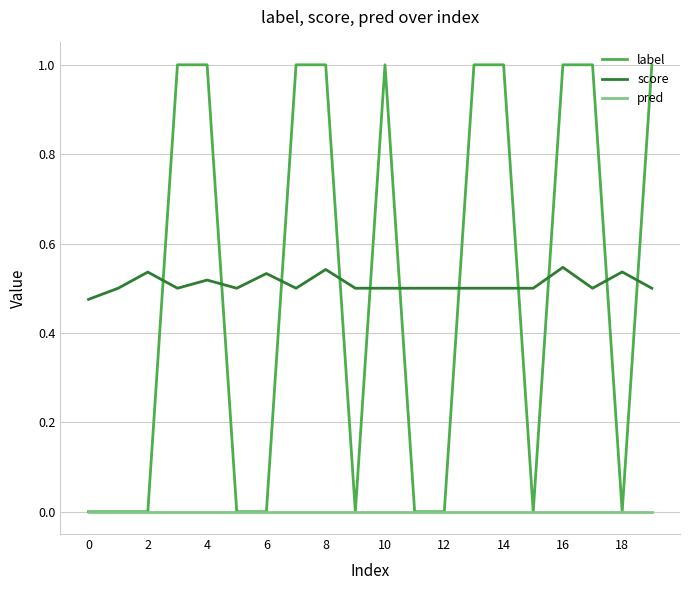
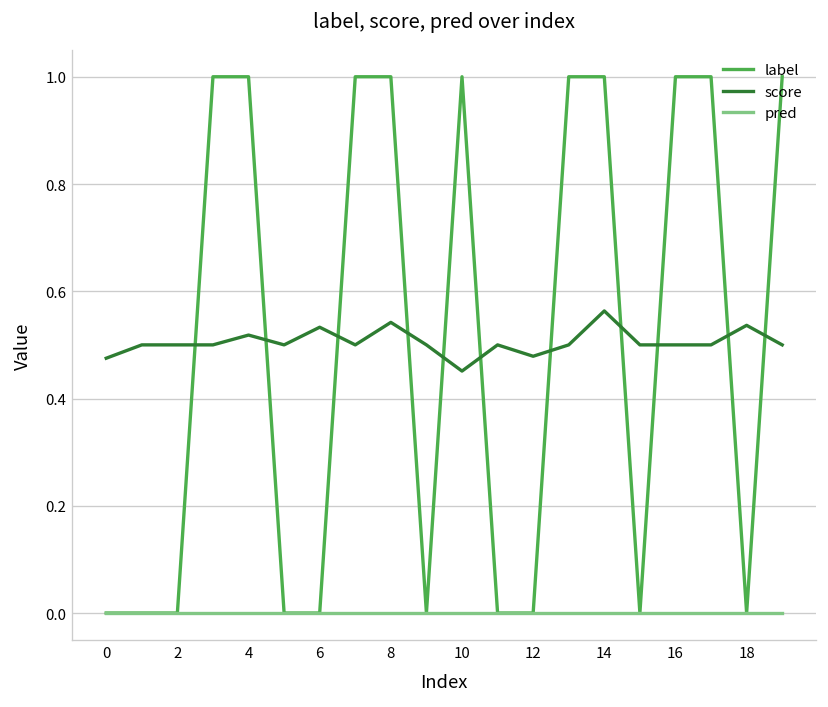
score, 2: 0.54 -> 0.50
score, 10: 0.50 -> 0.45
score, 12: 0.50 -> 0.48
score, 14: 0.50 -> 0.56
score, 16: 0.55 -> 0.50
